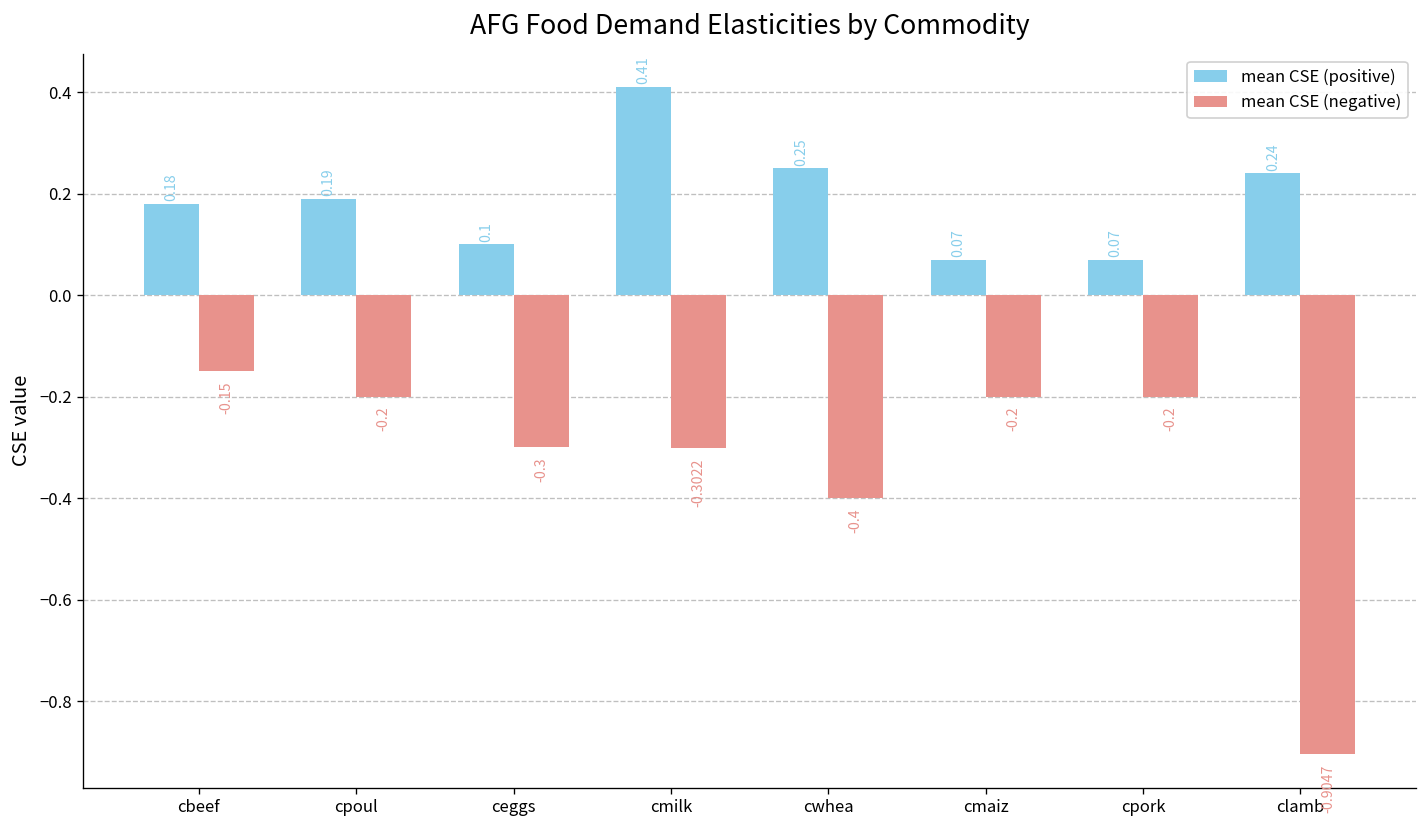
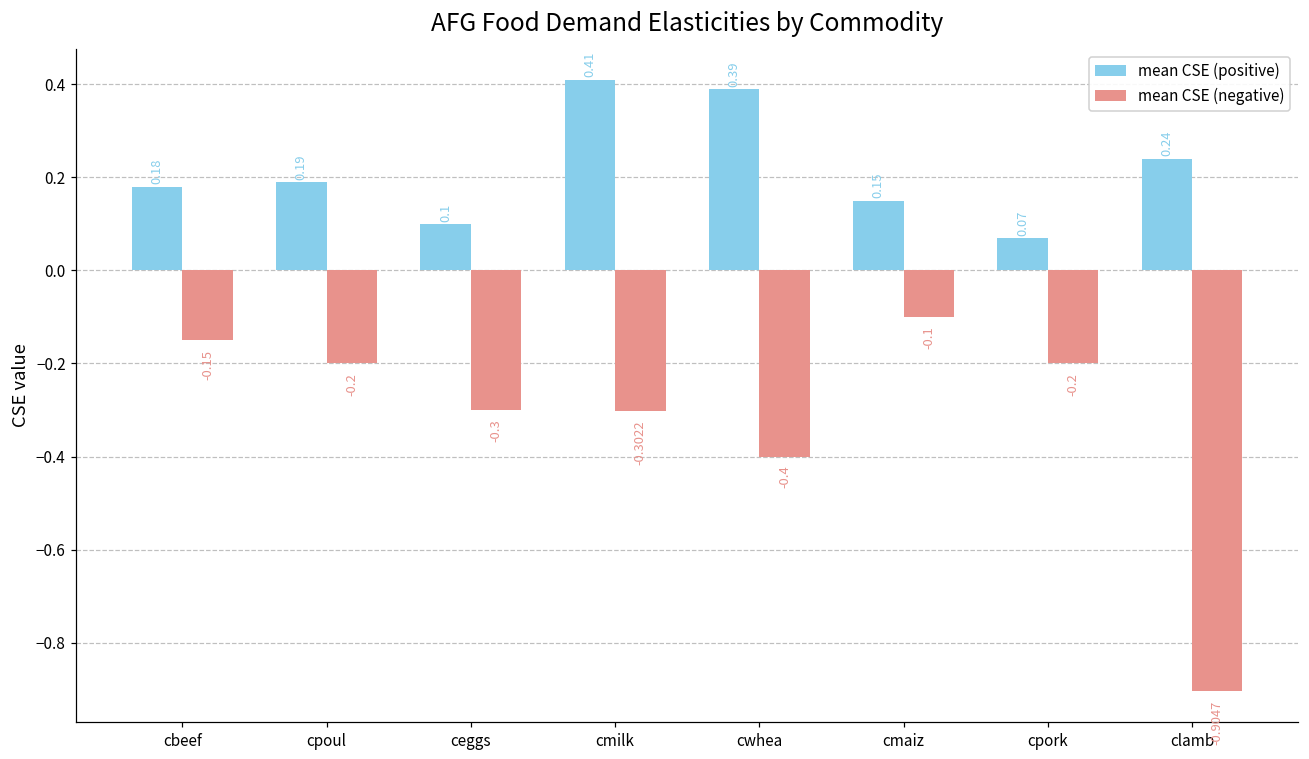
mean CSE (positive), cwhea: 0.25 -> 0.39
mean CSE (positive), cmaiz: 0.07 -> 0.15
mean CSE (negative), cmaiz: -0.2 -> -0.1
